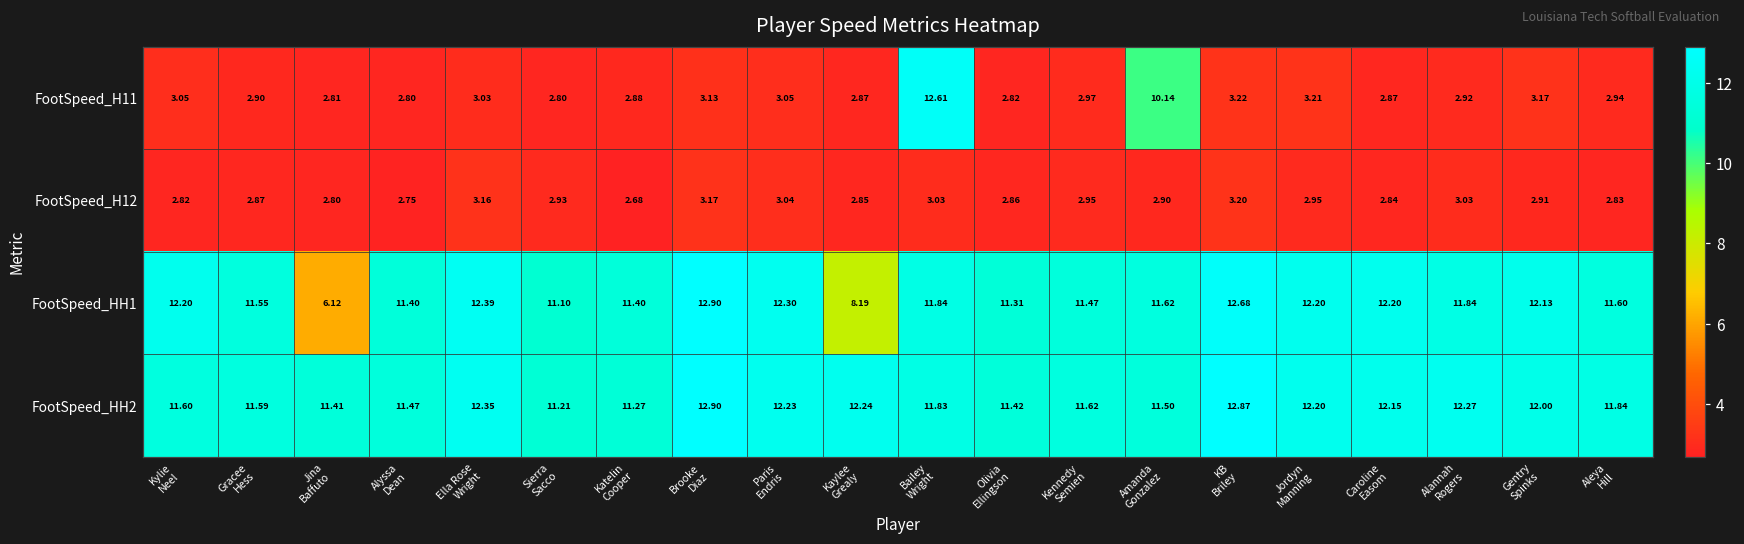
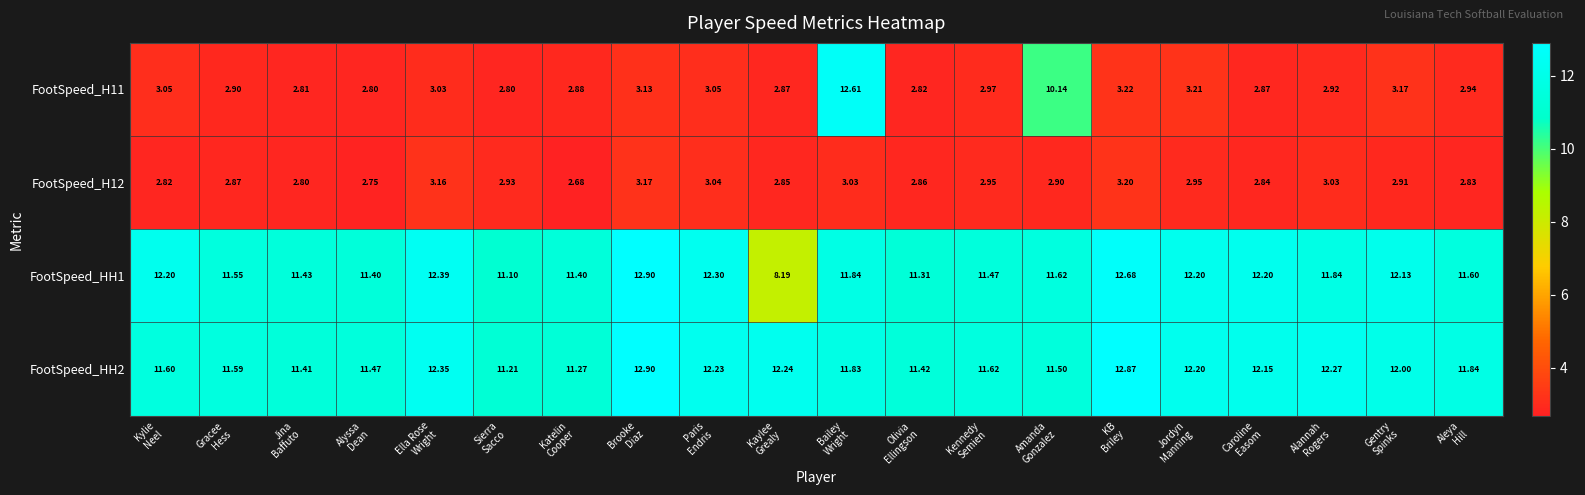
FootSpeed_HH1, Jina Baffuto: 6.12 -> 11.43
